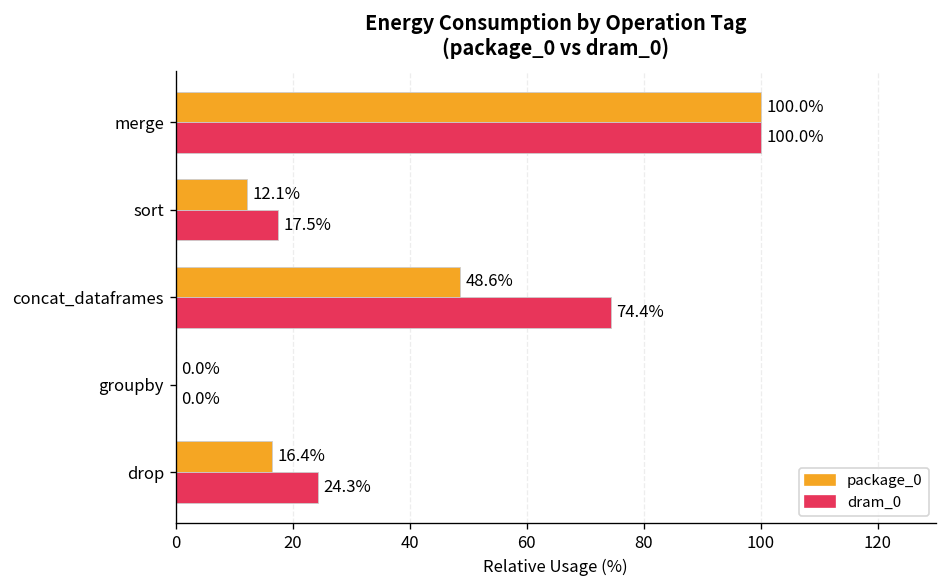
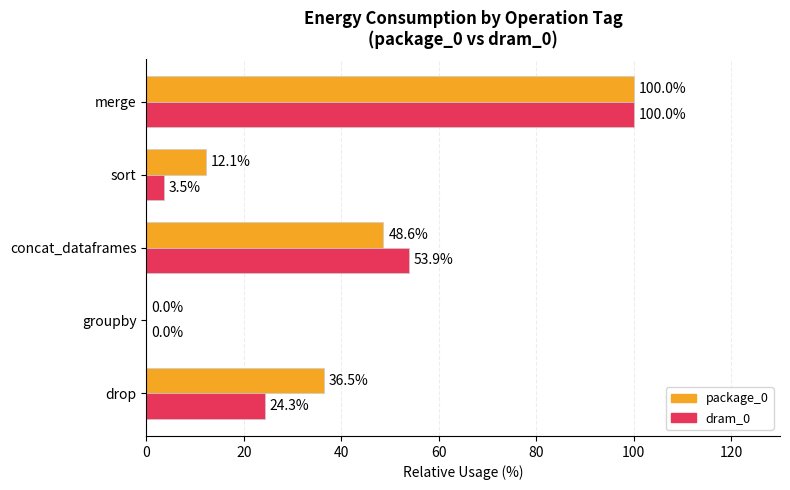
dram_0, sort: 17.5% -> 3.5%
dram_0, concat_dataframes: 74.4% -> 53.9%
package_0, drop: 16.4% -> 36.5%
